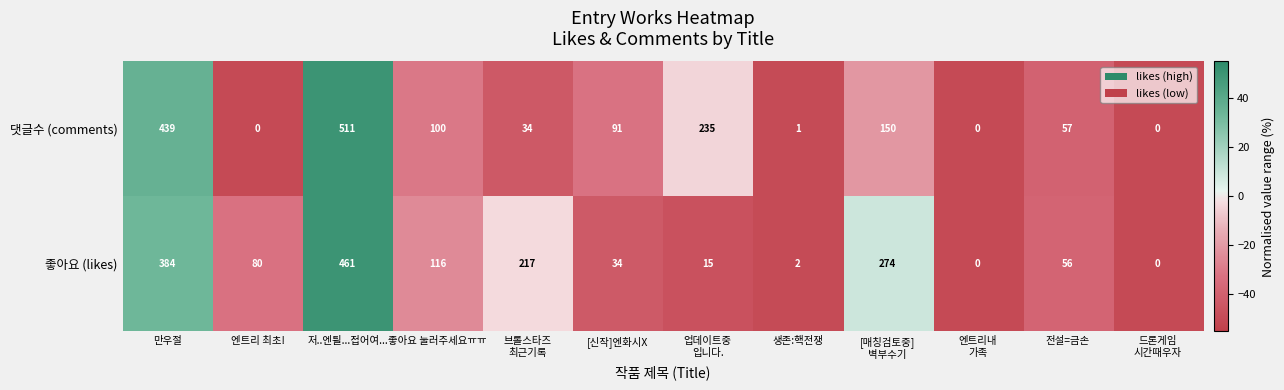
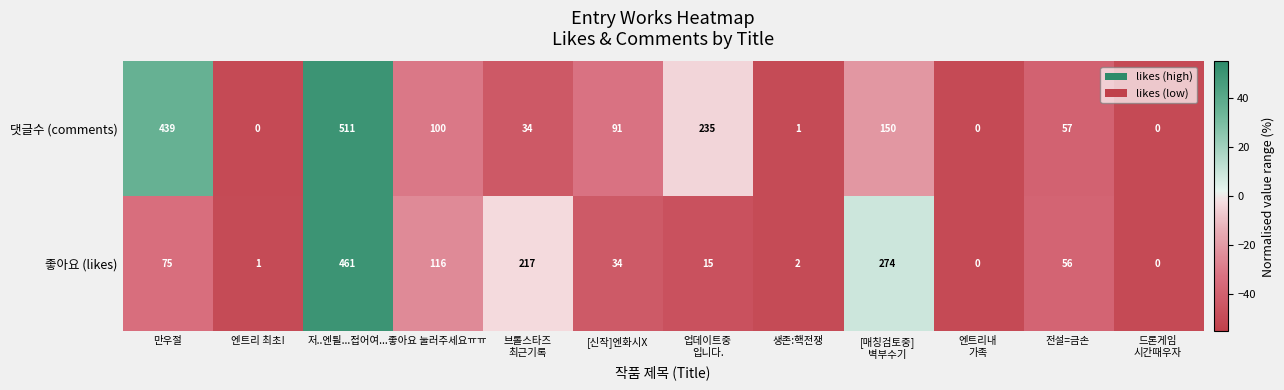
좋아요 (likes), 만우절: 384 -> 75
좋아요 (likes), 엔트리 최초!: 80 -> 1
